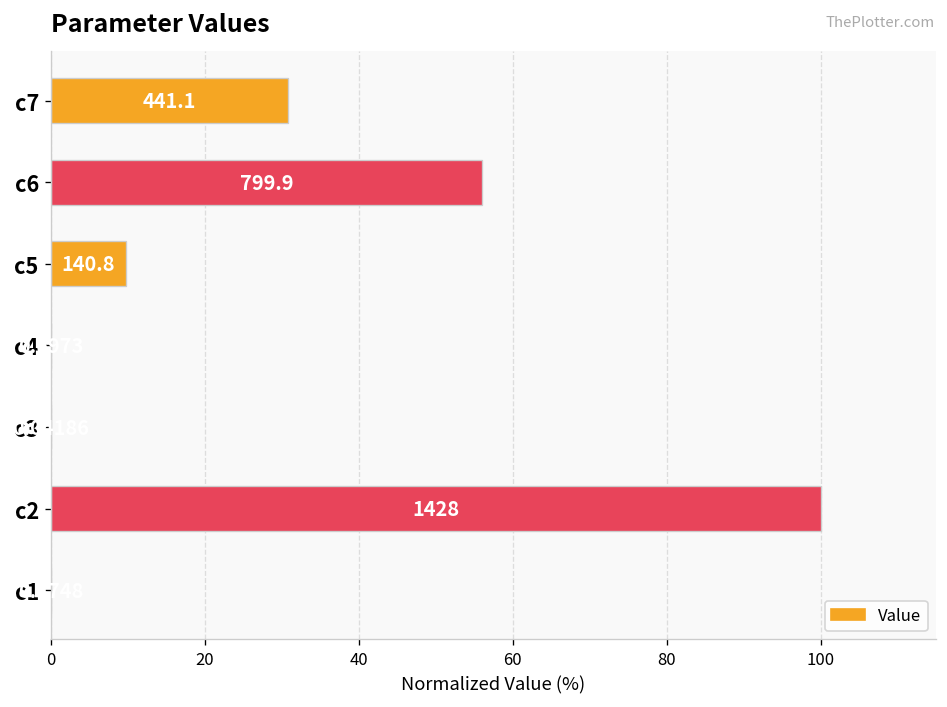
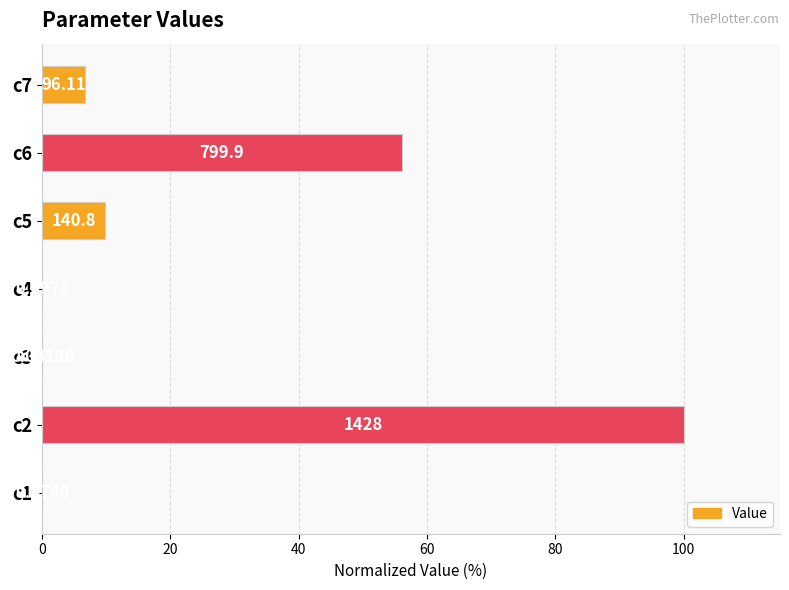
c7: 441.1 -> 96.11
